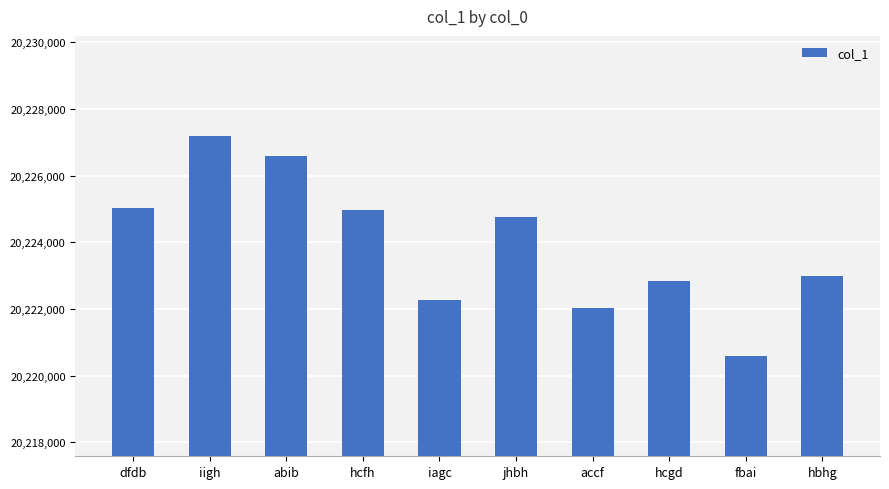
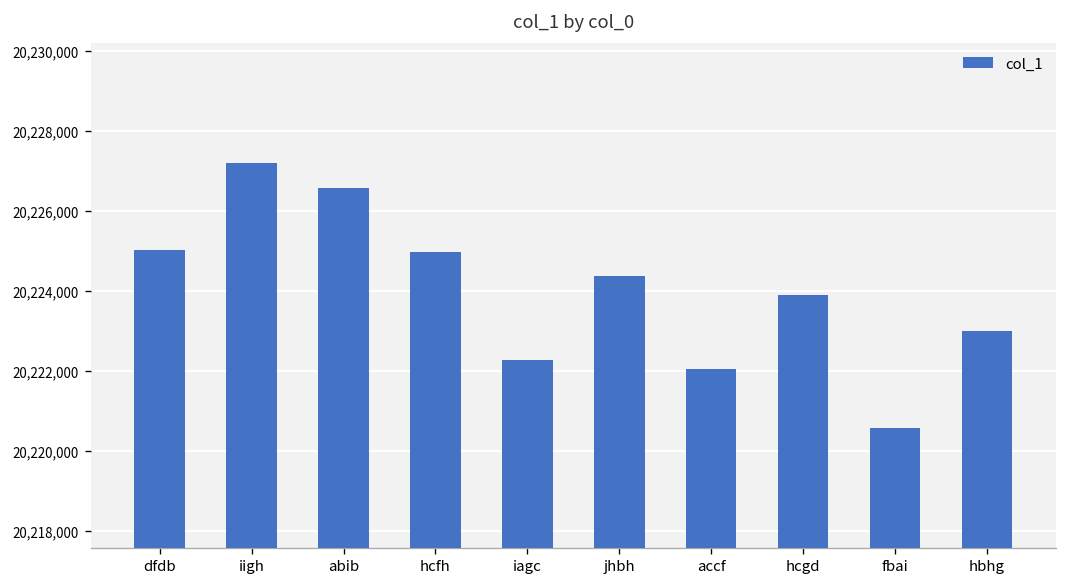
jhbh: 20,224,800 -> 20,224,400
hcgd: 20,222,800 -> 20,223,900
